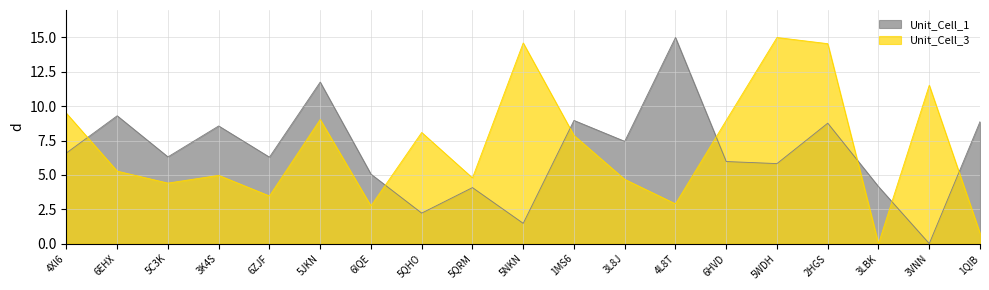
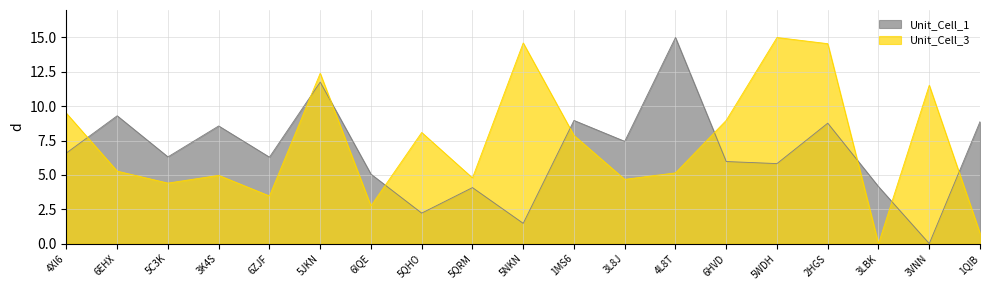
Unit_Cell_3, 5JKN: 9.0 -> 12.4
Unit_Cell_3, 4L8T: 2.9 -> 5.1
